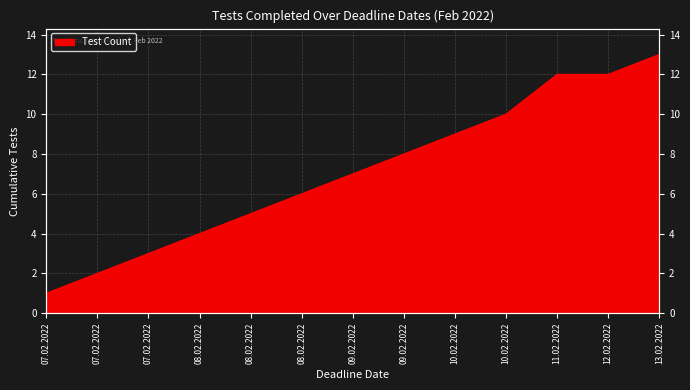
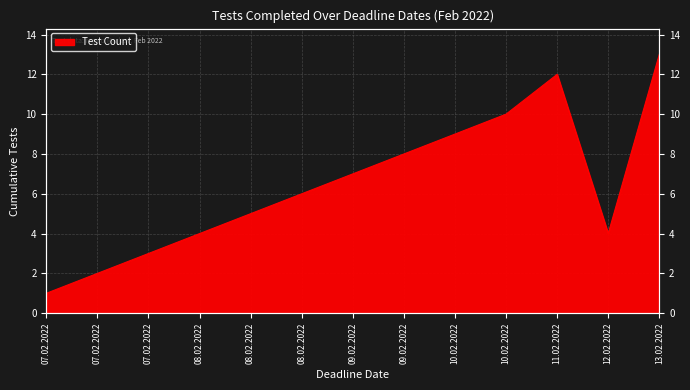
12.02.2022: 12 -> 4
